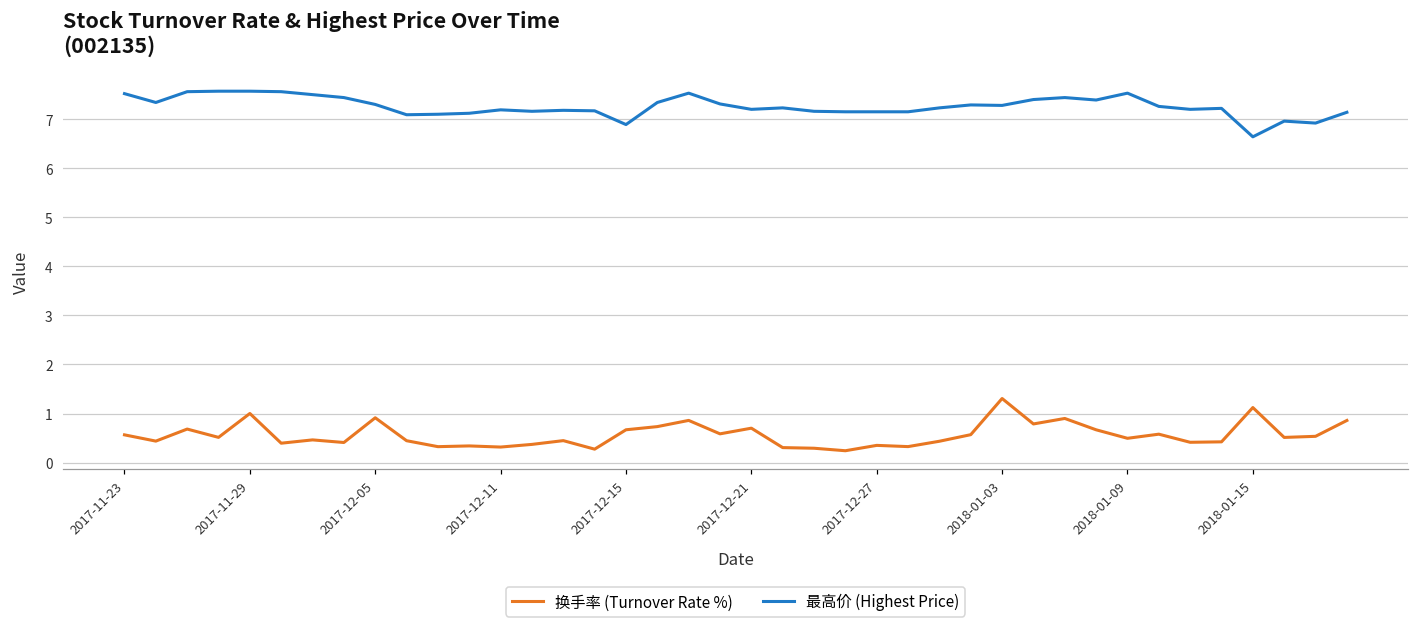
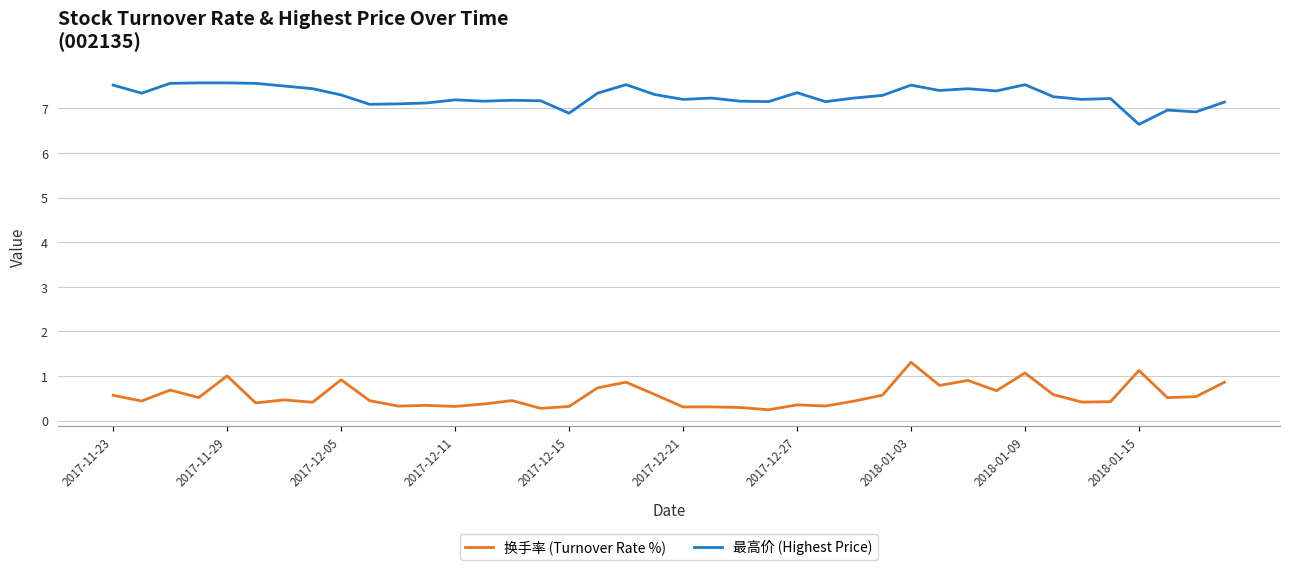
换手率 (Turnover Rate %), 2017-12-15: 0.7 -> 0.3
换手率 (Turnover Rate %), 2017-12-21: 0.7 -> 0.3
最高价 (Highest Price), 2017-12-27: 7.2 -> 7.4
最高价 (Highest Price), 2018-01-03: 7.3 -> 7.5
换手率 (Turnover Rate %), 2018-01-09: 0.5 -> 1.1
